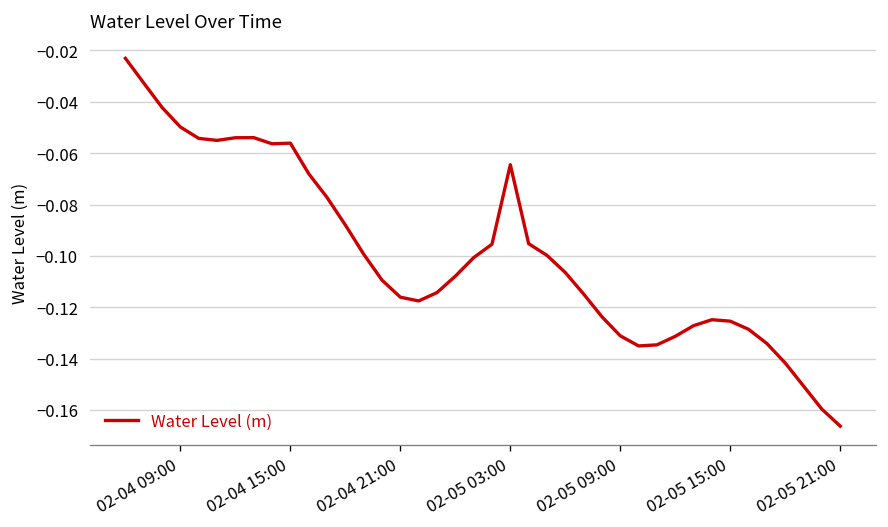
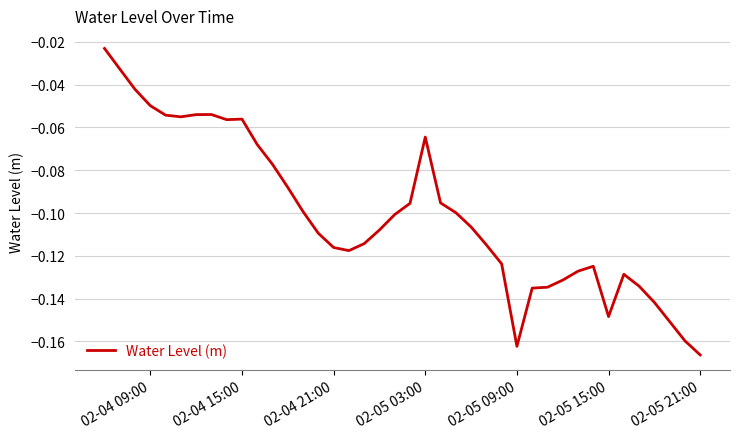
02-05 09:00: -0.131 -> -0.162
02-05 15:00: -0.125 -> -0.148
